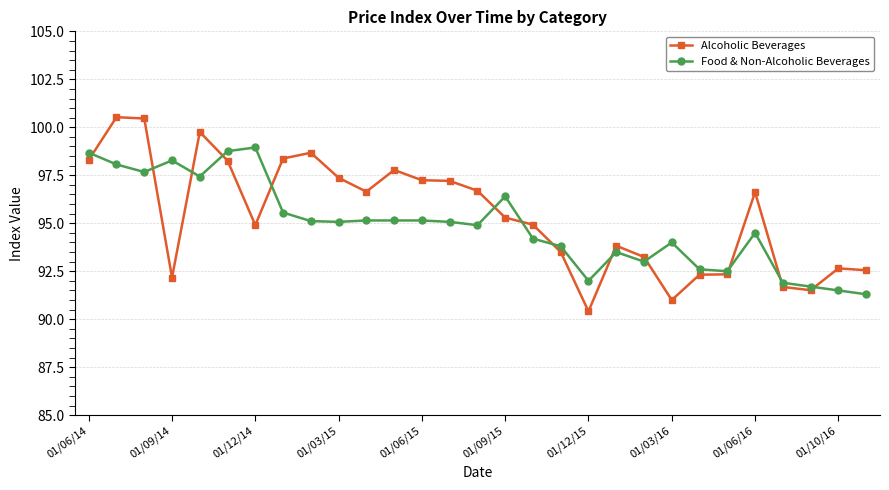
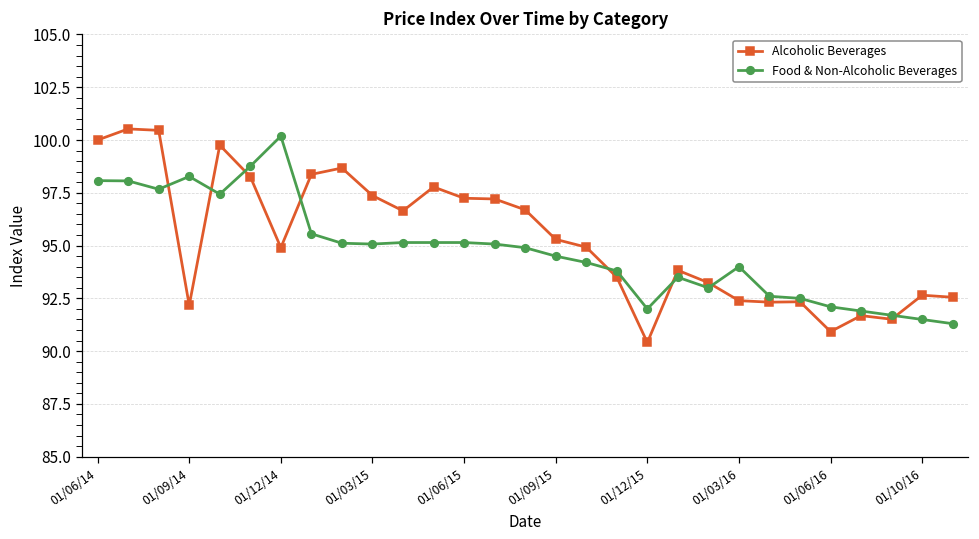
Alcoholic Beverages, 01/06/14: 98.3 -> 100.0
Food & Non-Alcoholic Beverages, 01/06/14: 98.7 -> 98.1
Food & Non-Alcoholic Beverages, 01/12/14: 98.9 -> 100.2
Food & Non-Alcoholic Beverages, 01/09/15: 96.4 -> 94.5
Alcoholic Beverages, 01/03/16: 91.0 -> 92.4
Alcoholic Beverages, 01/06/16: 96.6 -> 90.9
Food & Non-Alcoholic Beverages, 01/06/16: 94.5 -> 92.1
